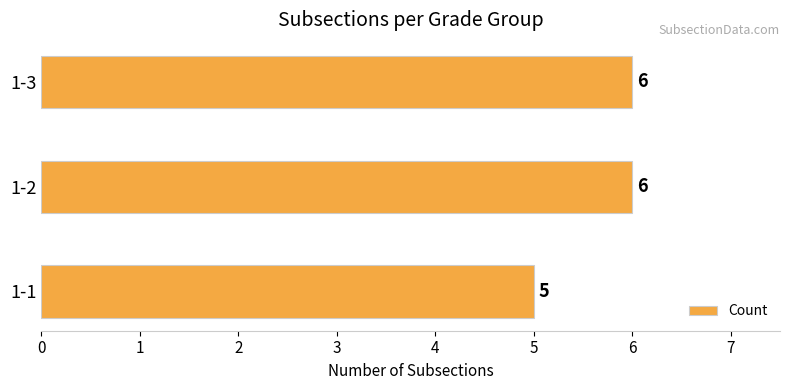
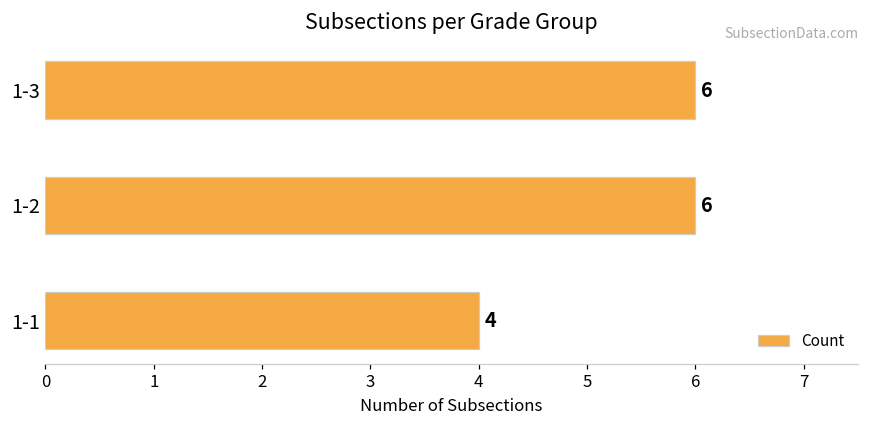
1-1: 5 -> 4
